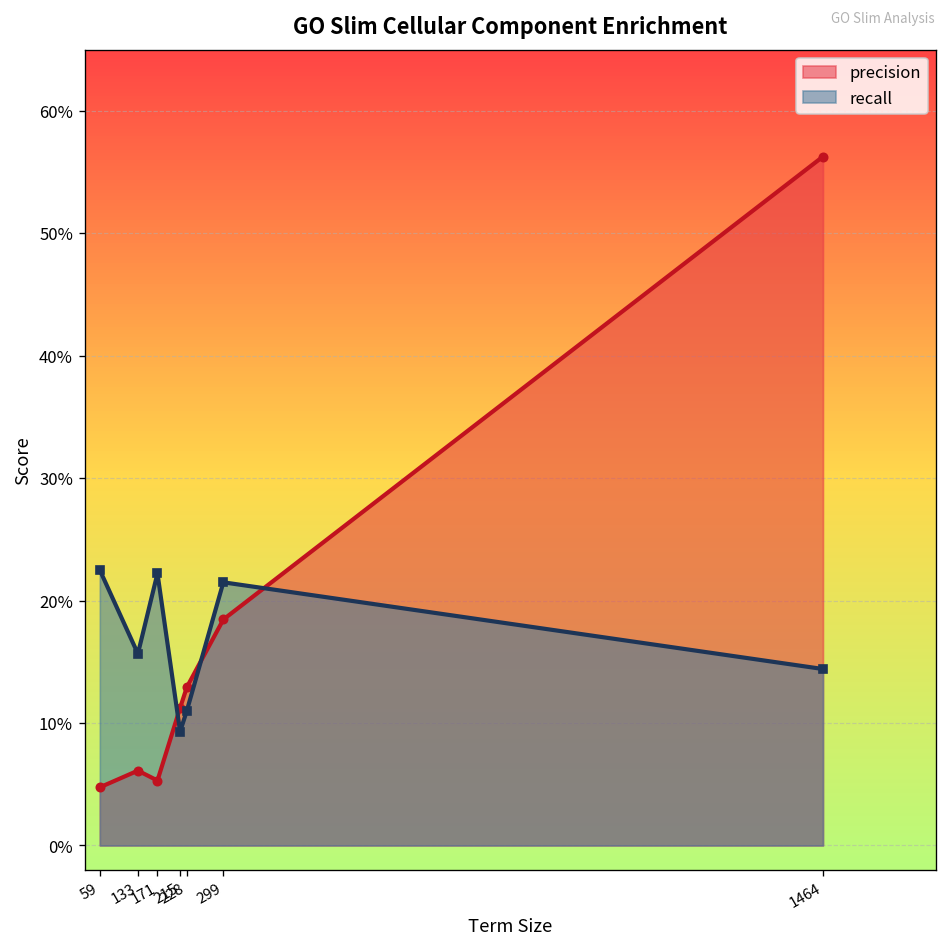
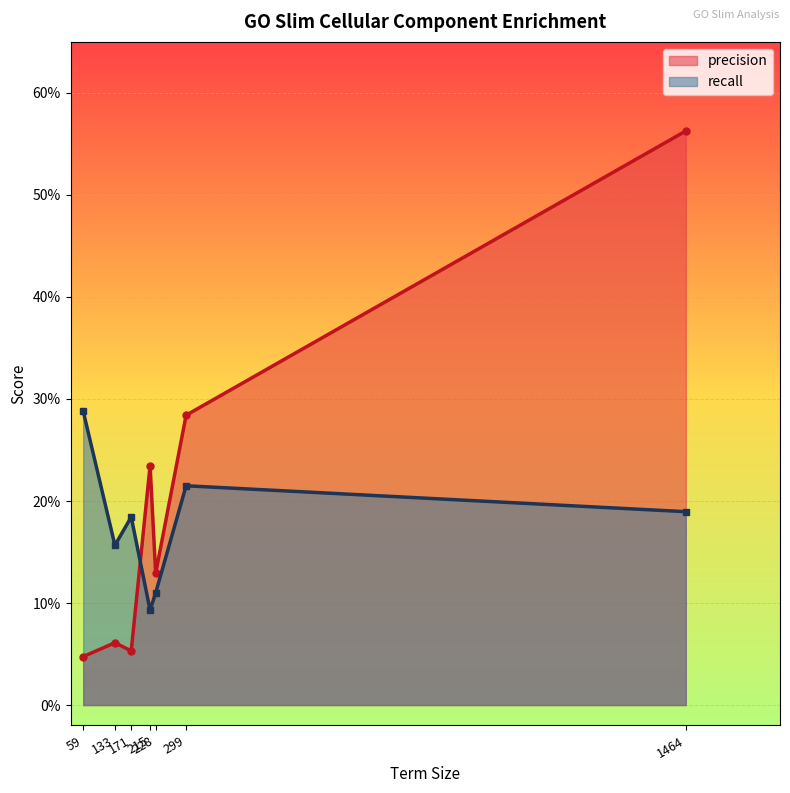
recall, 59: 22.5% -> 28.8%
recall, 171: 22.2% -> 18.4%
precision, 215: 11.2% -> 23.5%
precision, 299: 18.5% -> 28.4%
recall, 1464: 14.4% -> 19.0%
